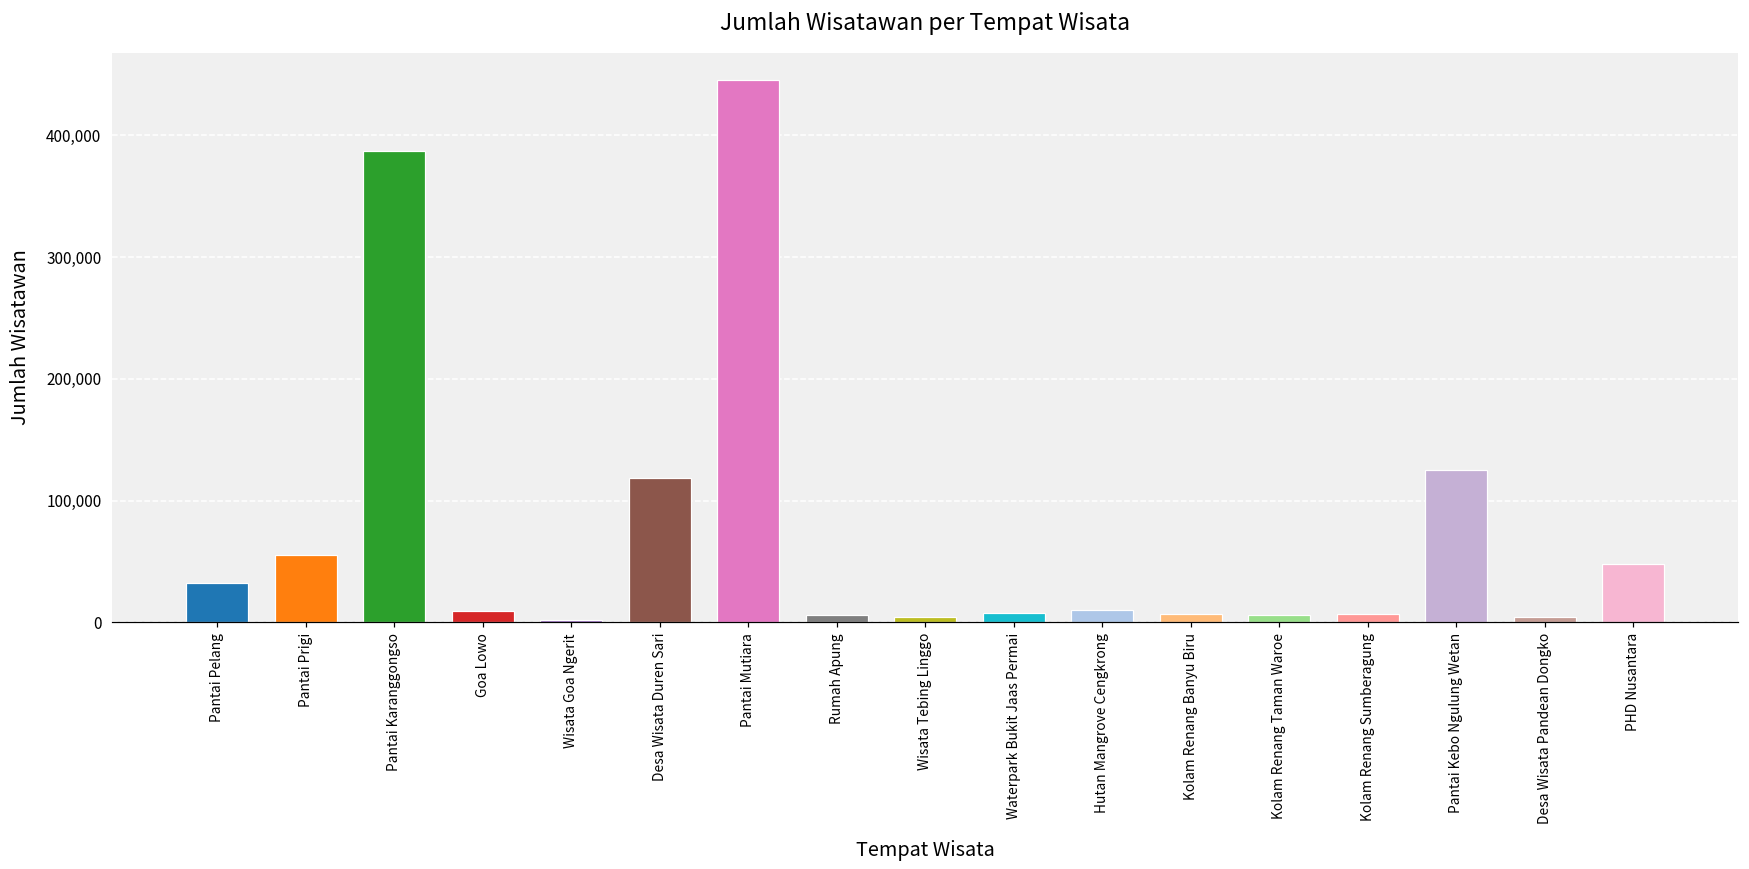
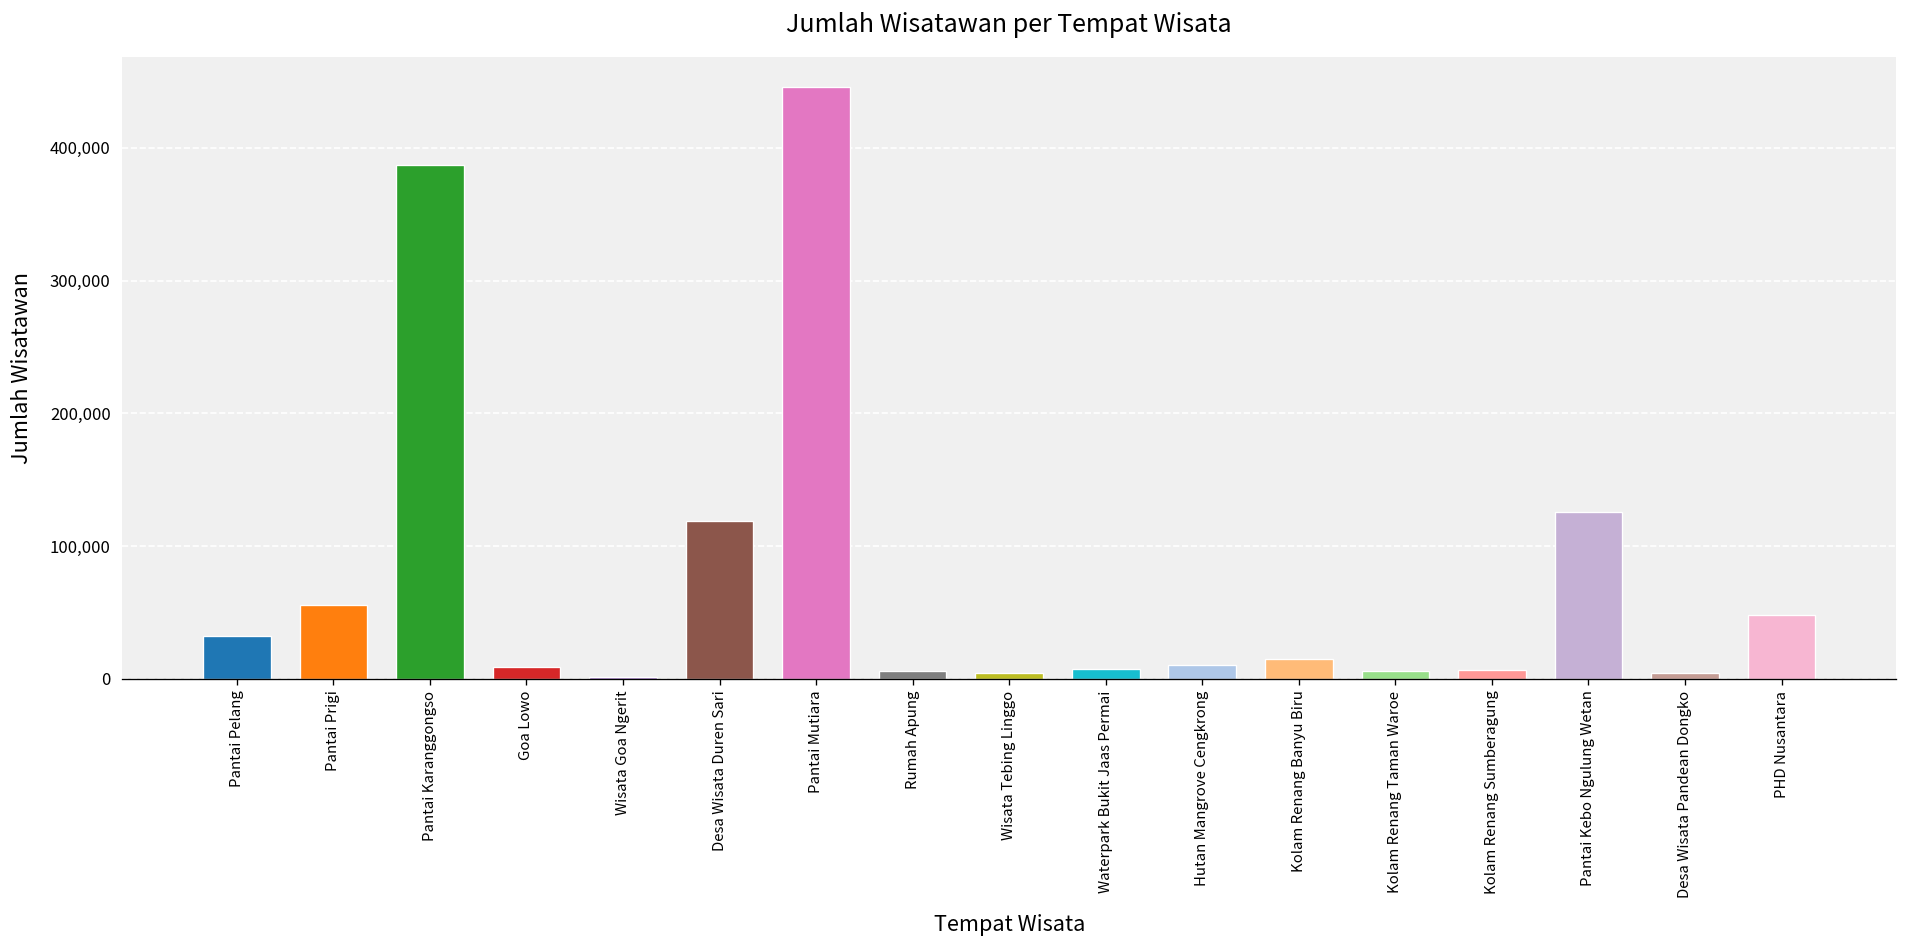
Kolam Renang Banyu Biru: 7,000 -> 15,000
